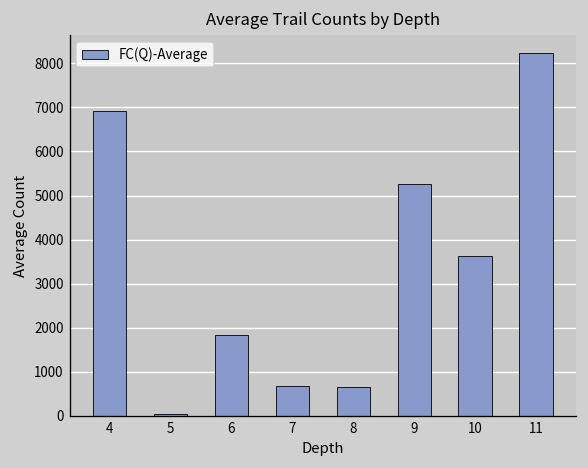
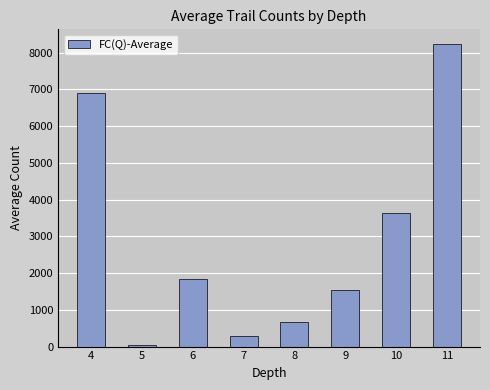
7: 700 -> 300
9: 5300 -> 1500
